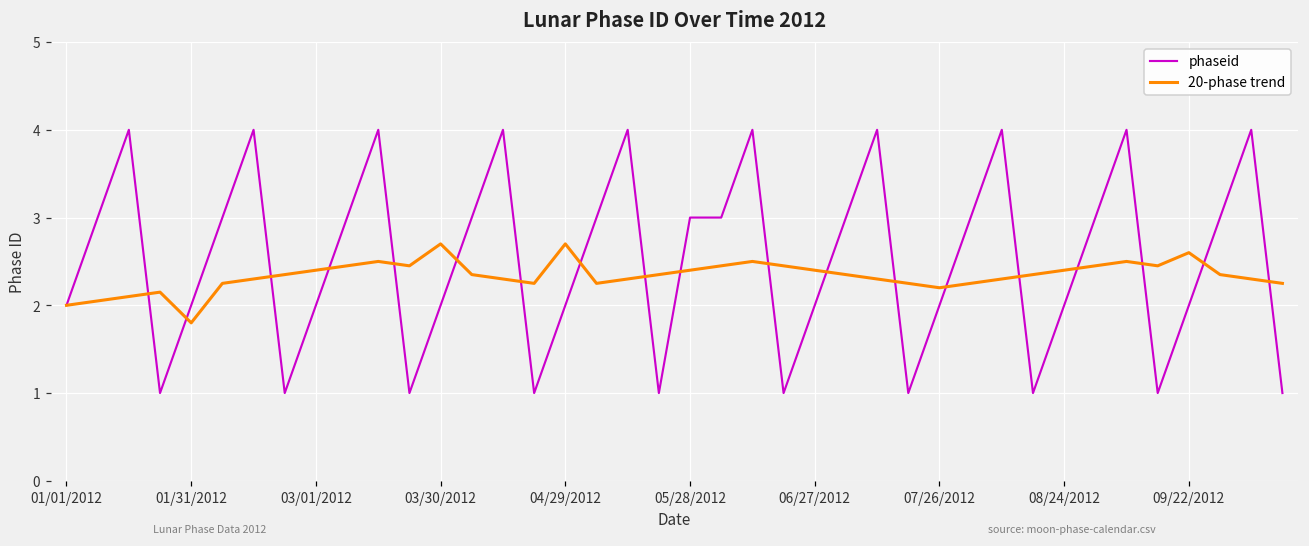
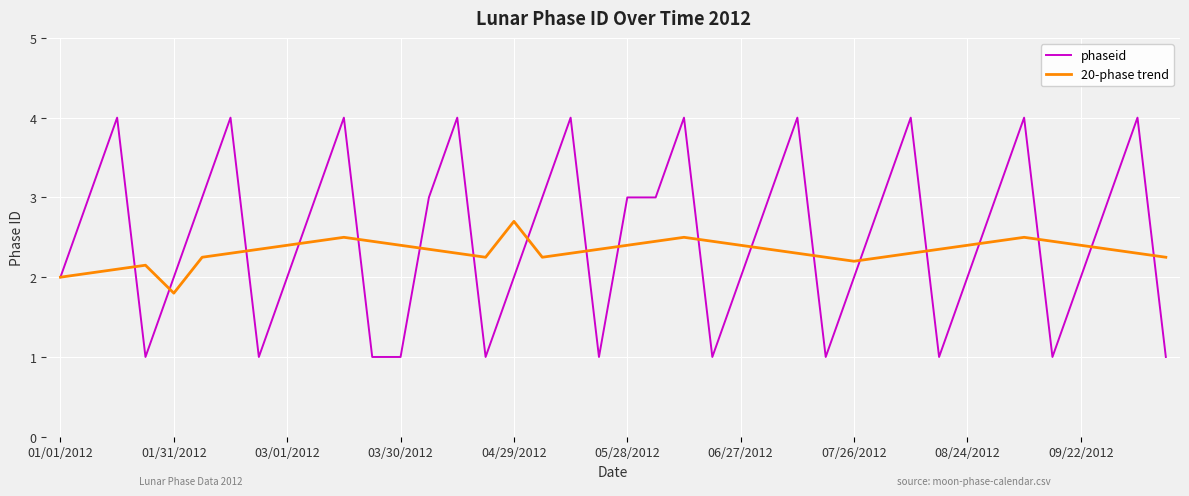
phaseid, 03/30/2012: 2 -> 1
20-phase trend, 03/30/2012: 2.7 -> 2.4
20-phase trend, 09/22/2012: 2.6 -> 2.4
